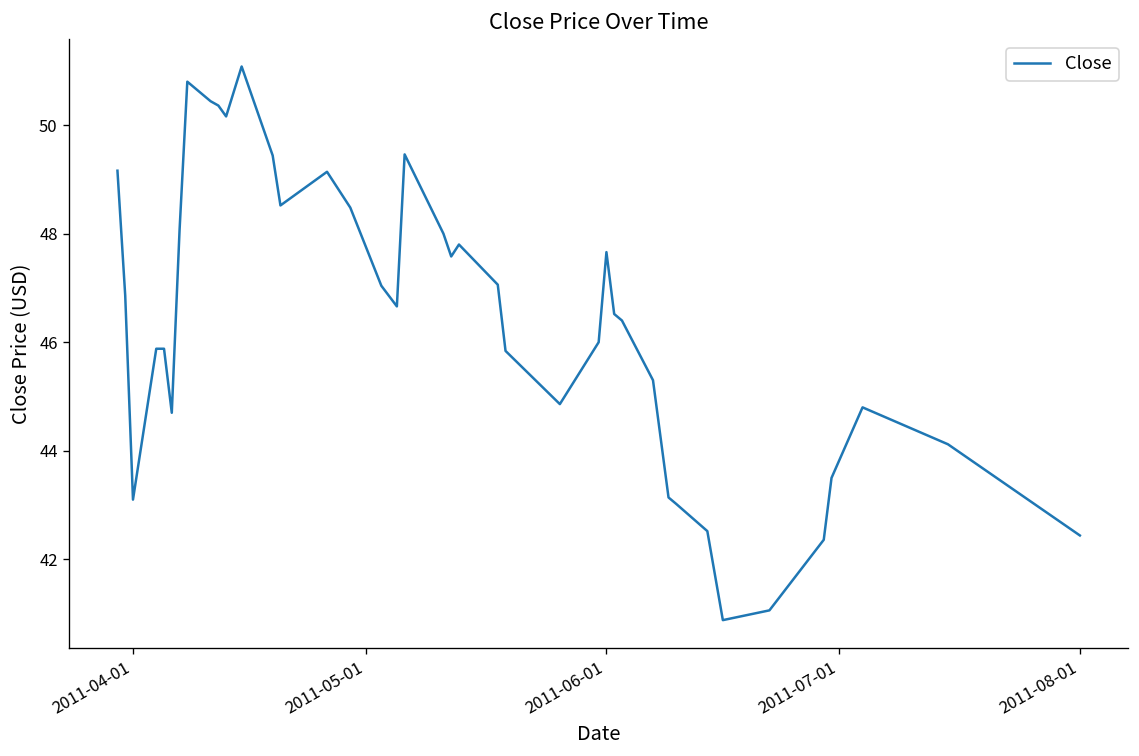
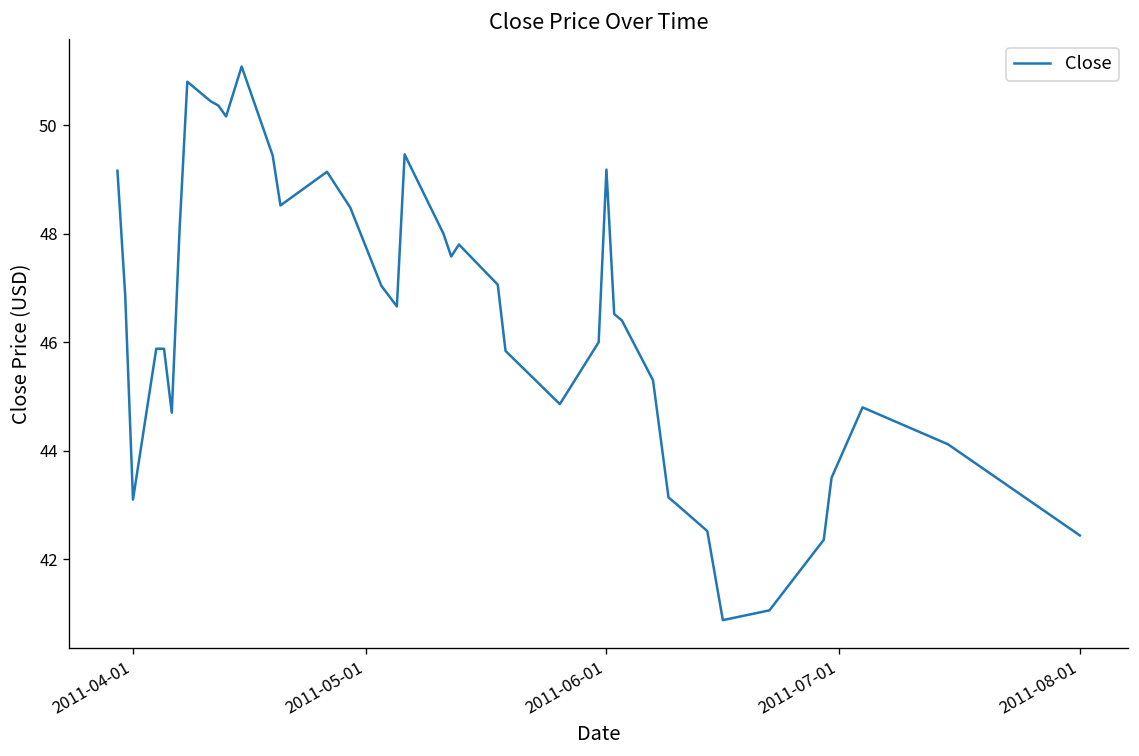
2011-06-01: 47.7 -> 49.2
